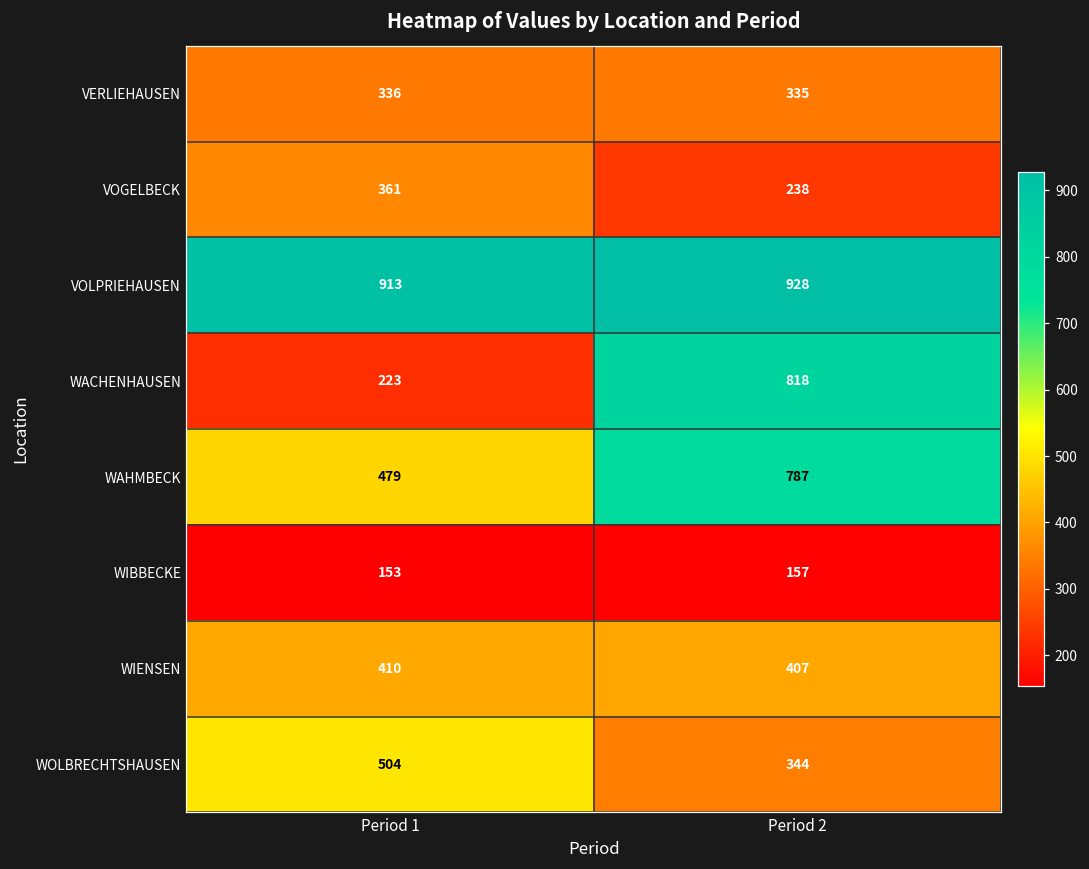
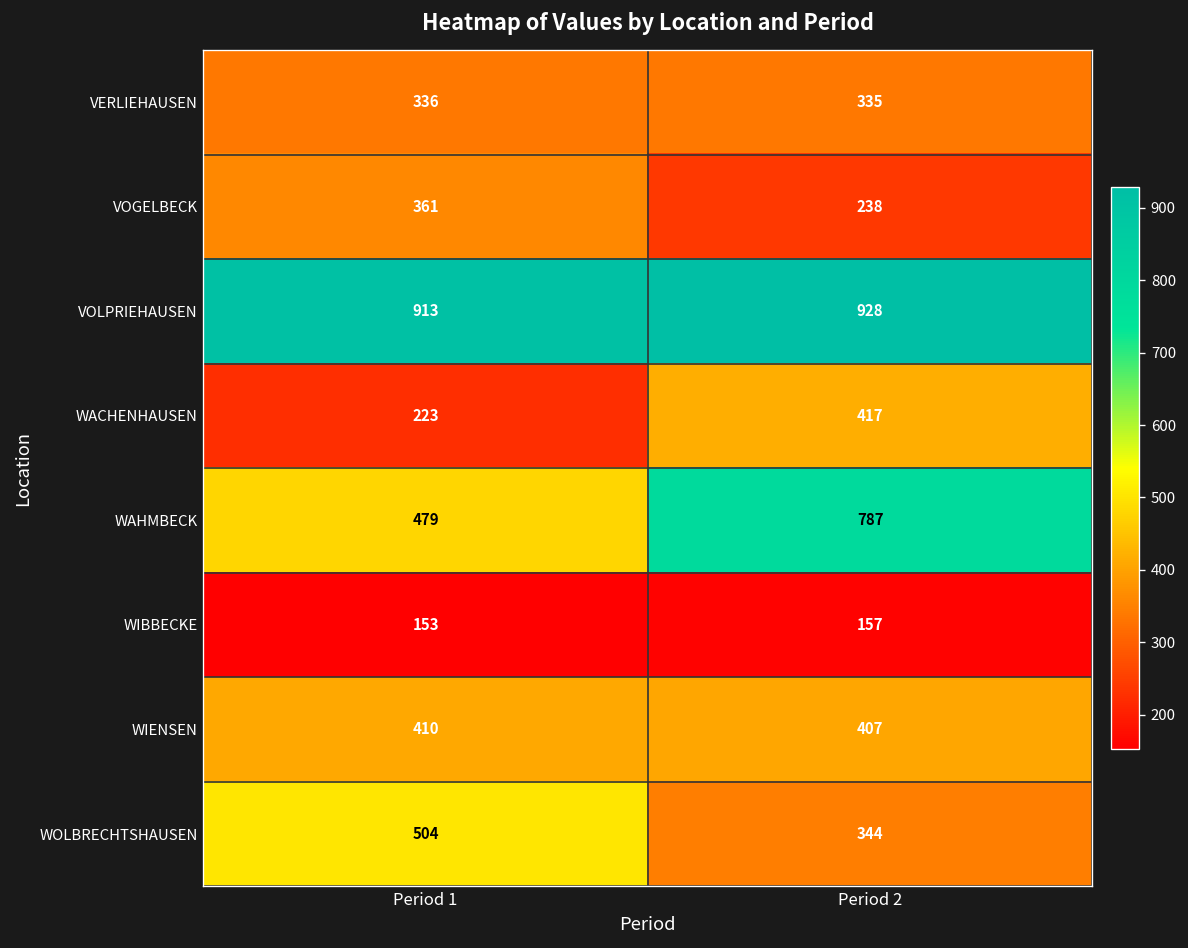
WACHENHAUSEN, Period 2: 818 -> 417
